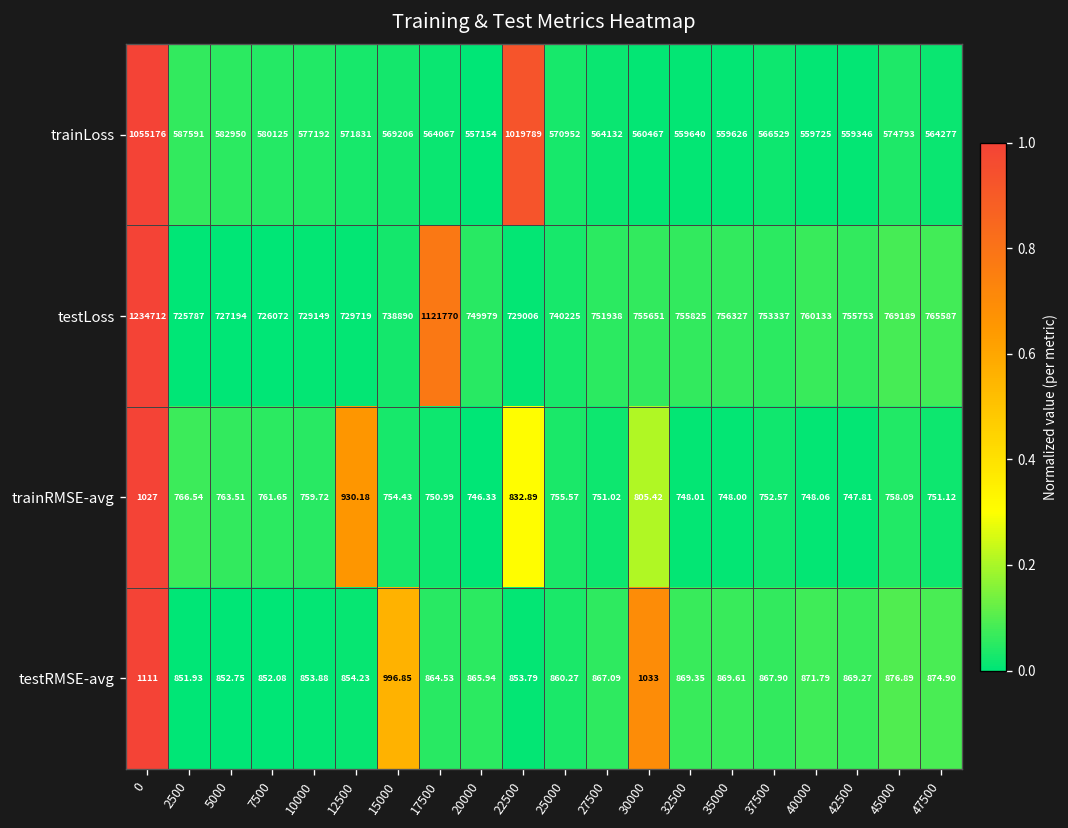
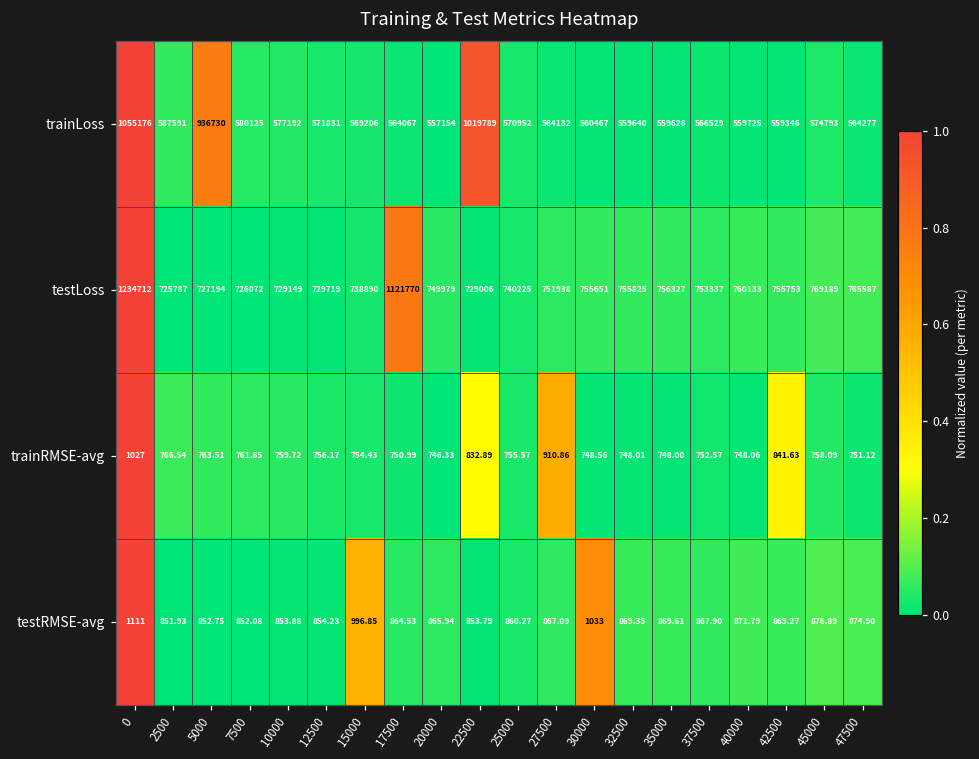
trainLoss, 5000: 582950 -> 936730
trainRMSE-avg, 12500: 930.18 -> 756.17
trainRMSE-avg, 27500: 751.02 -> 910.86
trainRMSE-avg, 30000: 805.42 -> 748.56
trainRMSE-avg, 42500: 747.81 -> 841.63
